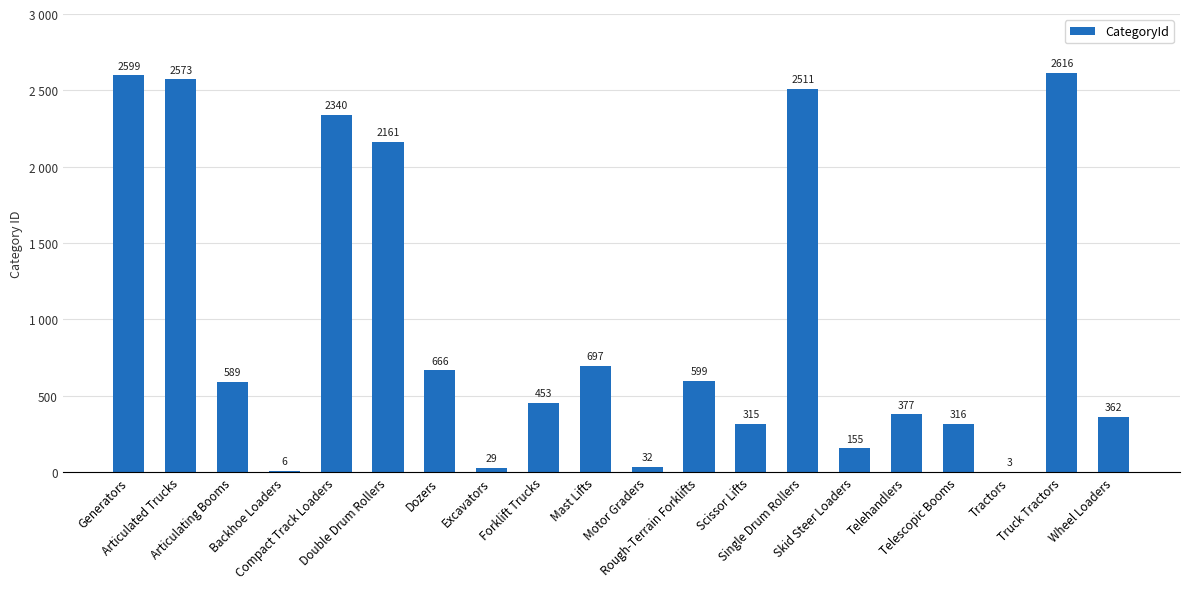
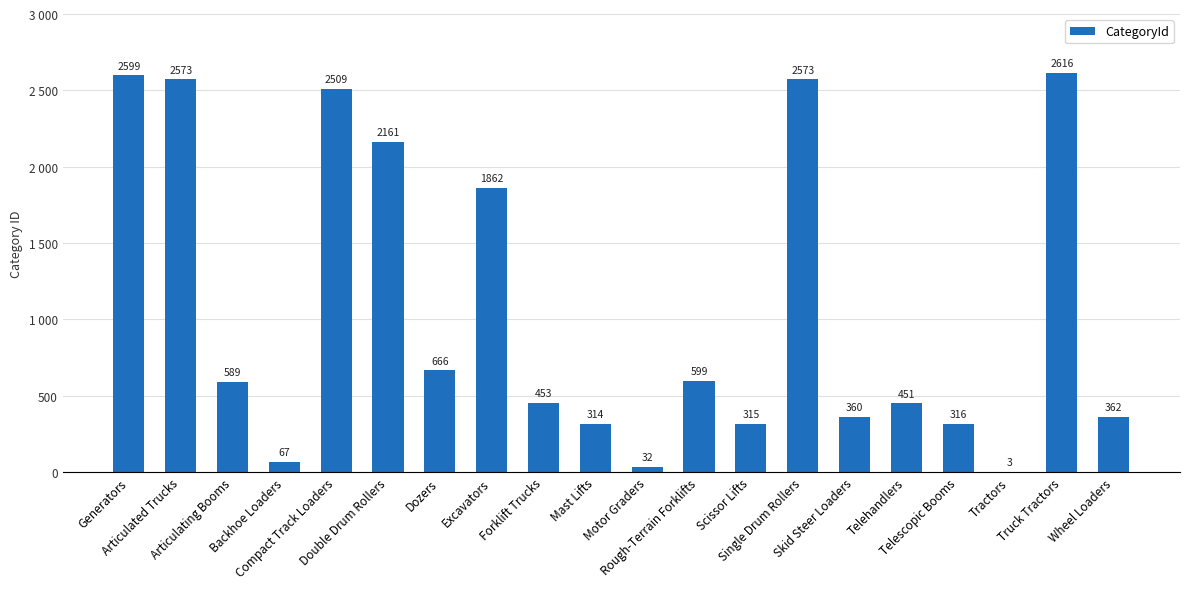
Backhoe Loaders: 6 -> 67
Compact Track Loaders: 2340 -> 2509
Excavators: 29 -> 1862
Mast Lifts: 697 -> 314
Single Drum Rollers: 2511 -> 2573
Skid Steer Loaders: 155 -> 360
Telehandlers: 377 -> 451
